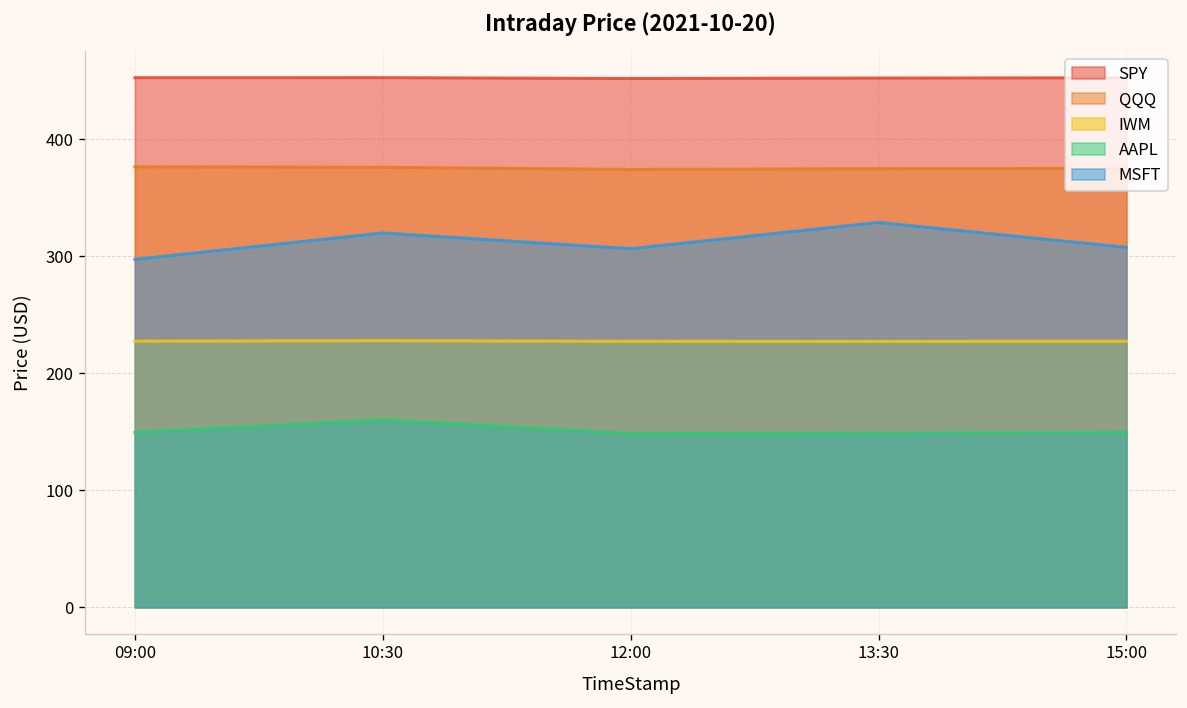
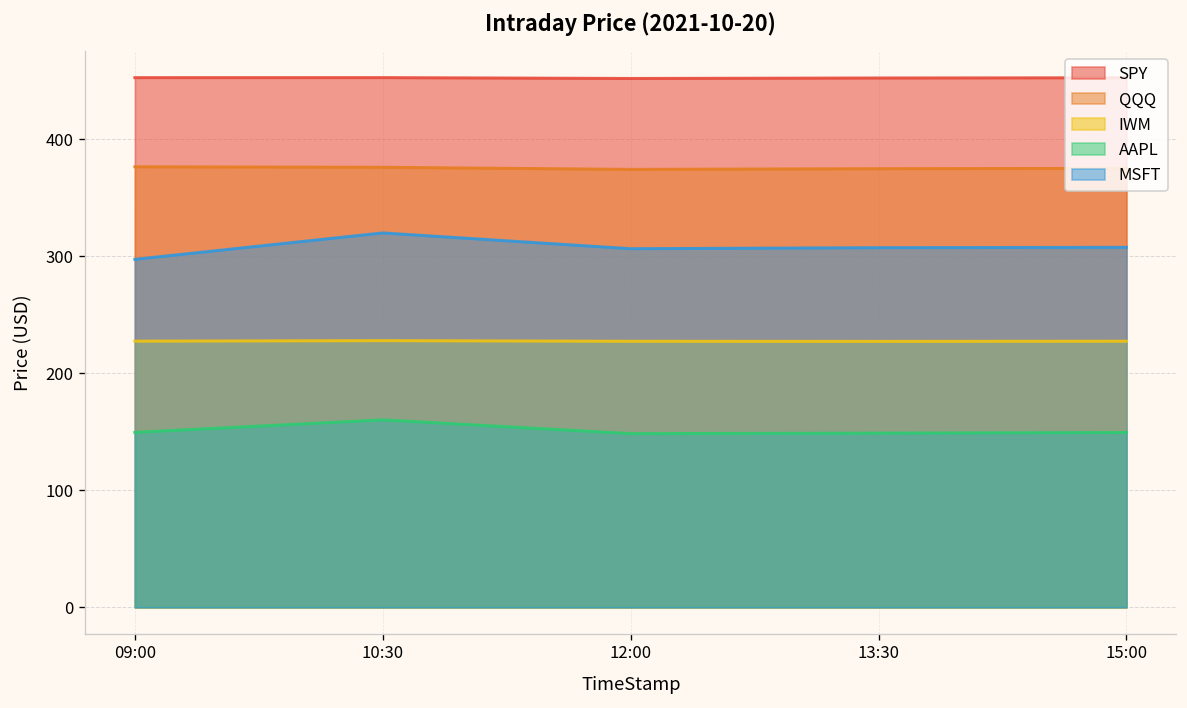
MSFT, 13:30: 330 -> 310
